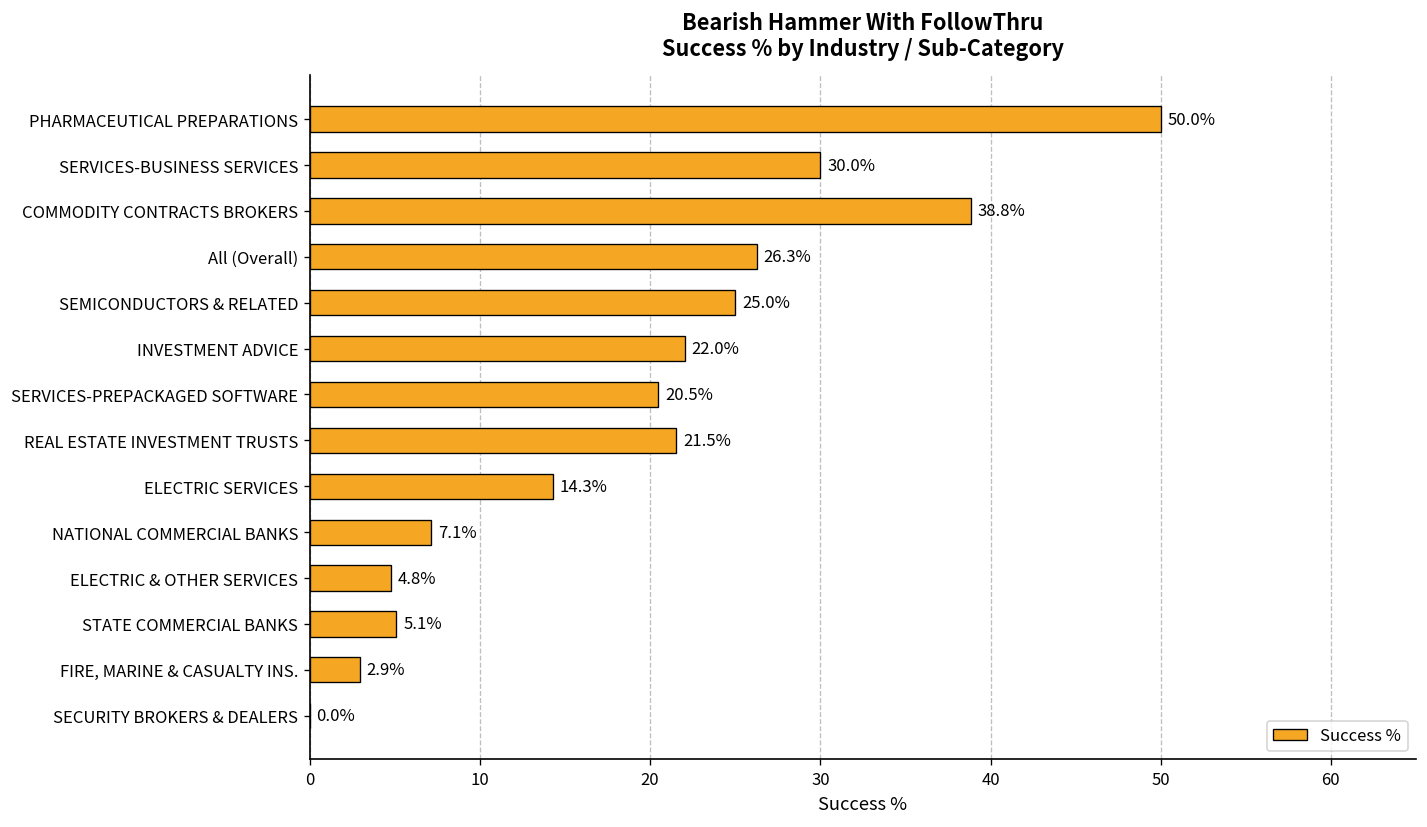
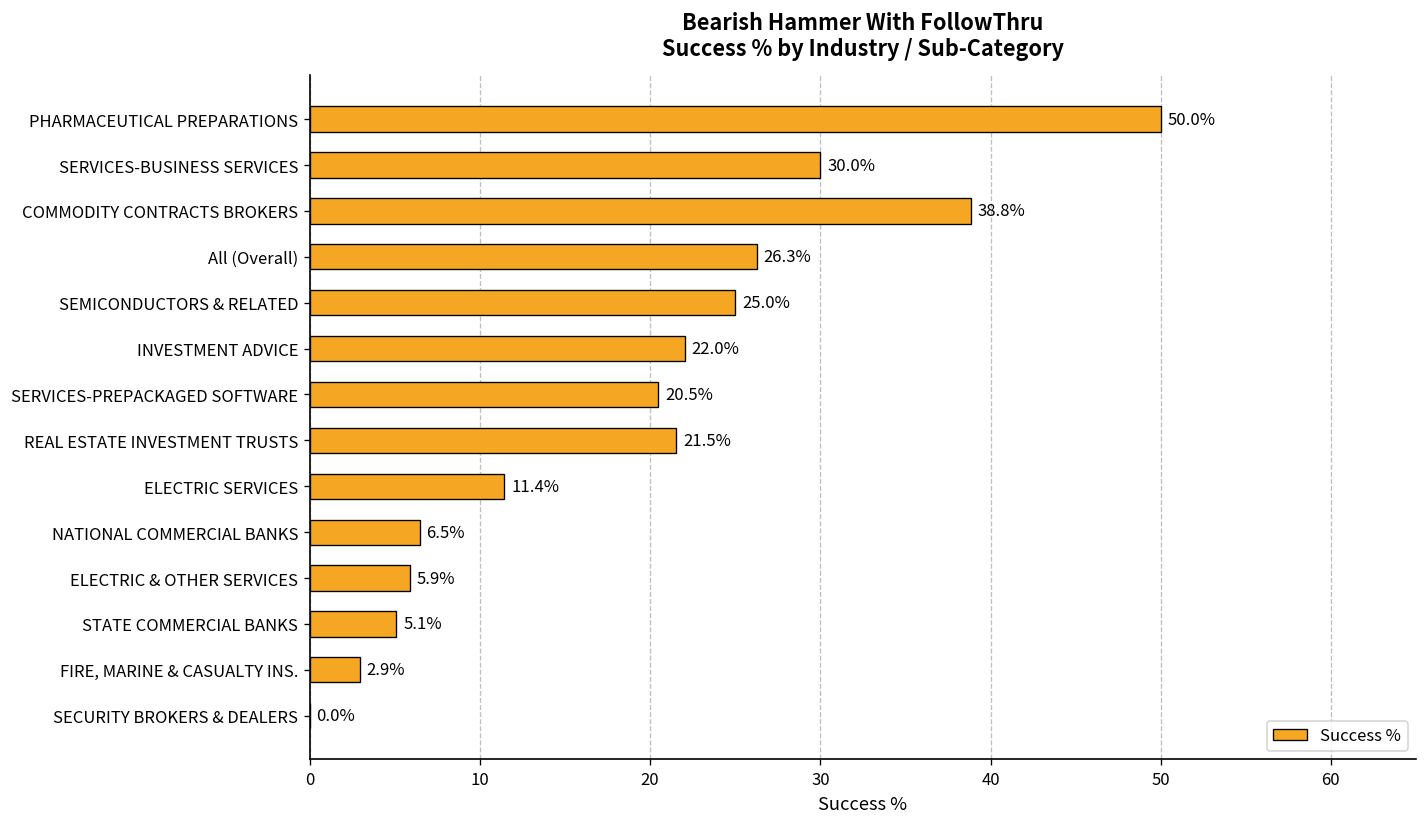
ELECTRIC SERVICES: 14.3% -> 11.4%
NATIONAL COMMERCIAL BANKS: 7.1% -> 6.5%
ELECTRIC & OTHER SERVICES: 4.8% -> 5.9%
